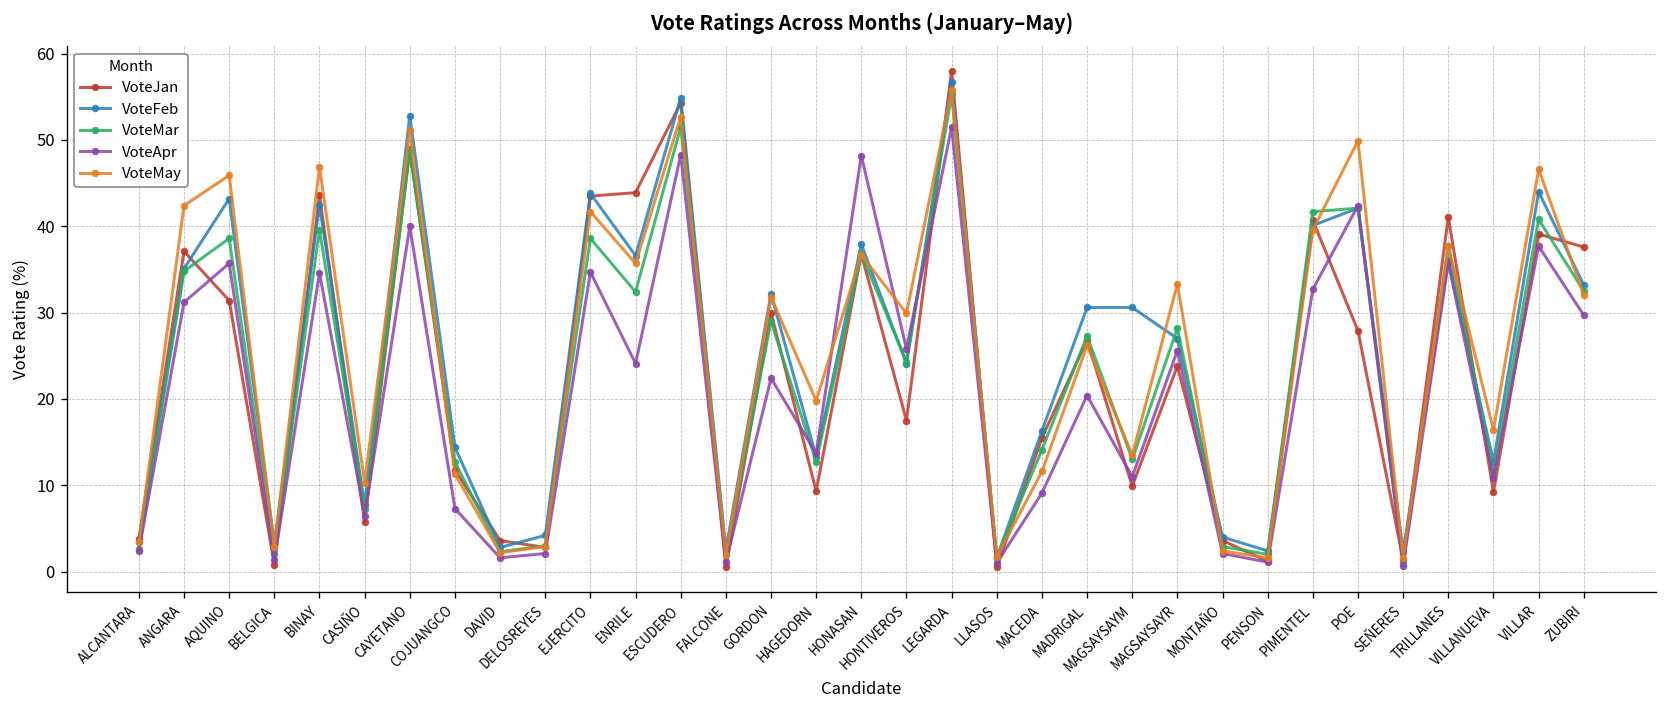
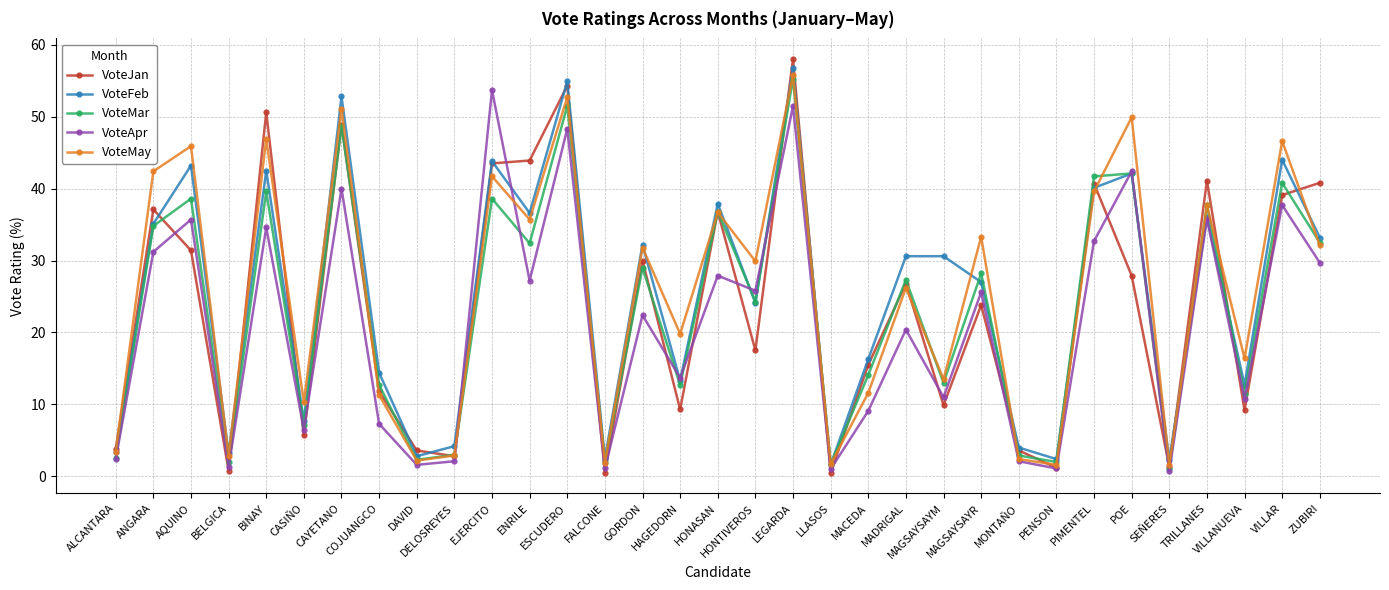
VoteJan, BINAY: 44 -> 51
VoteApr, EJERCITO: 35 -> 54
VoteApr, ENRILE: 24 -> 27
VoteApr, HONASAN: 48 -> 28
VoteJan, ZUBIRI: 38 -> 41
